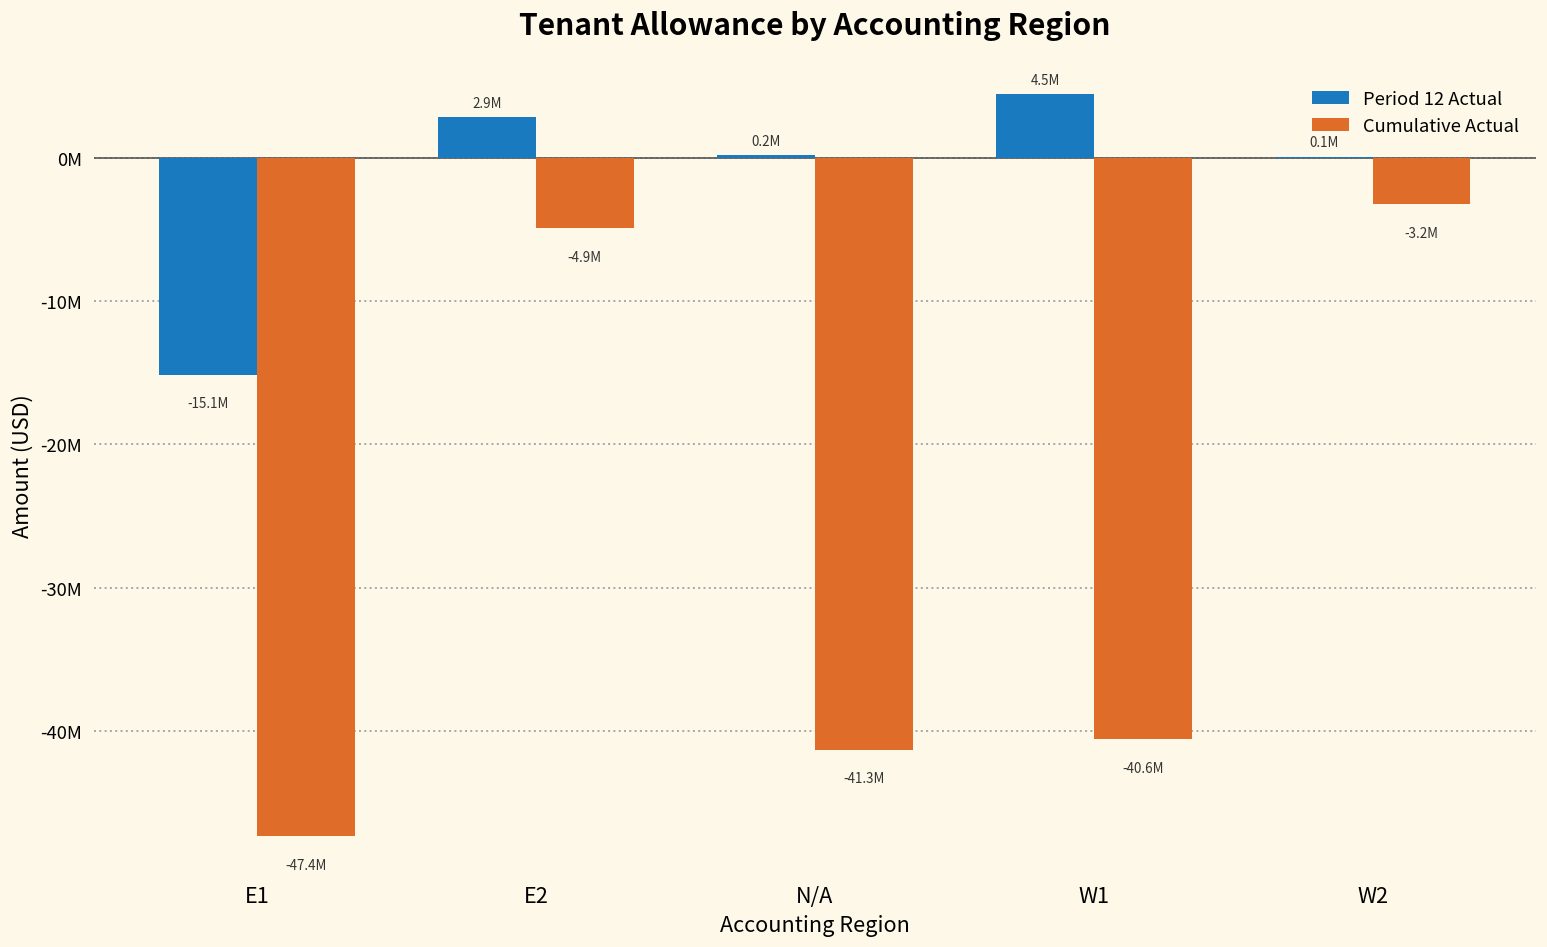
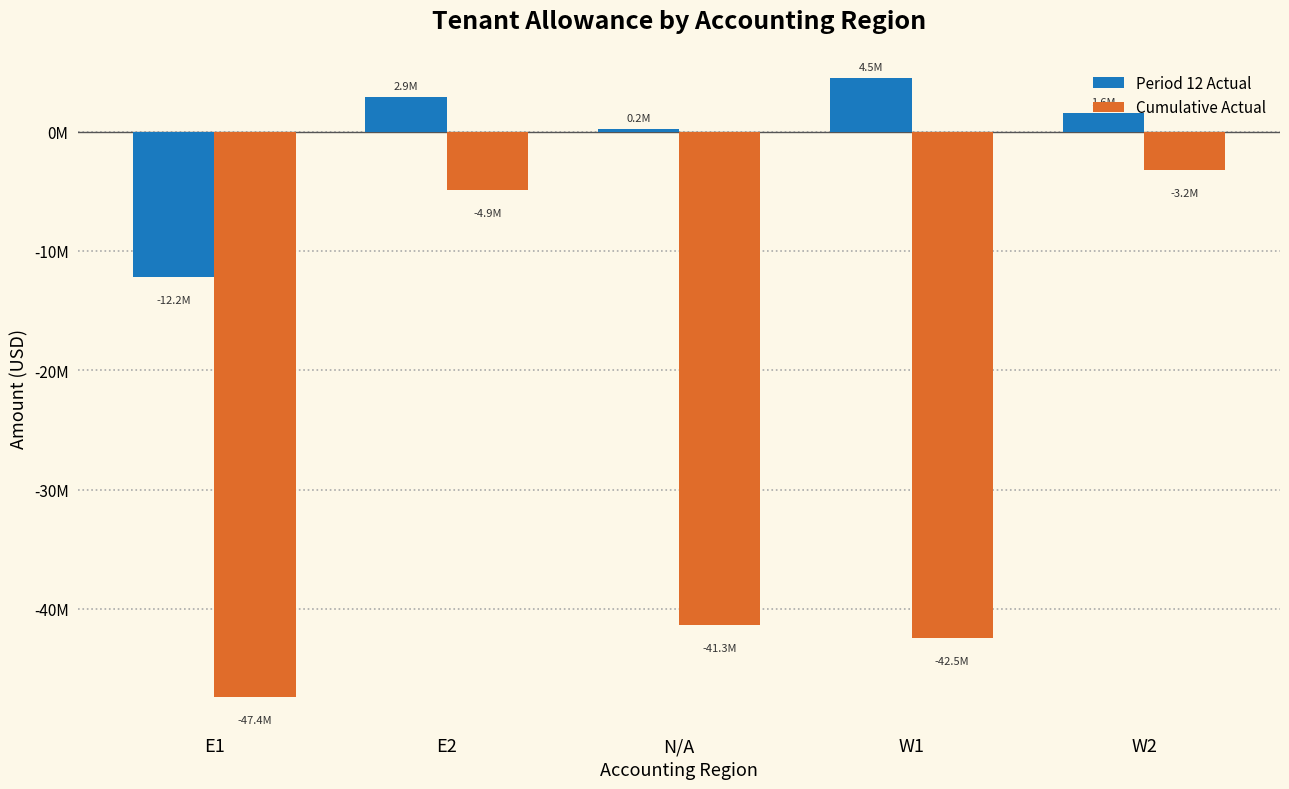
Period 12 Actual, E1: -15.1M -> -12.2M
Cumulative Actual, W1: -40.6M -> -42.5M
Period 12 Actual, W2: 0.1M -> 1.6M
